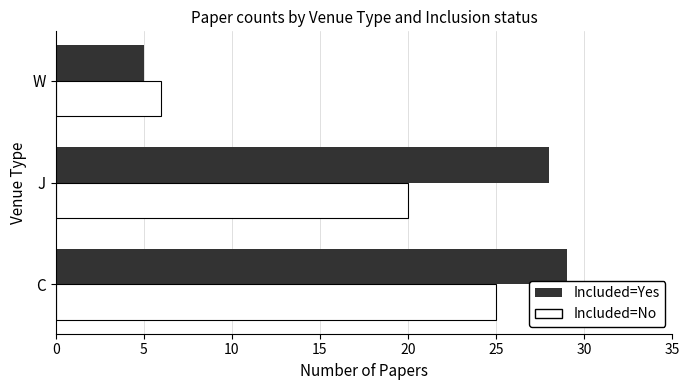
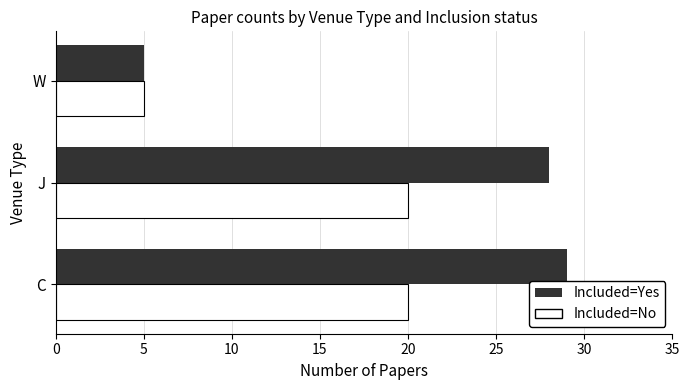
Included=No, W: 6 -> 5
Included=No, C: 25 -> 20
